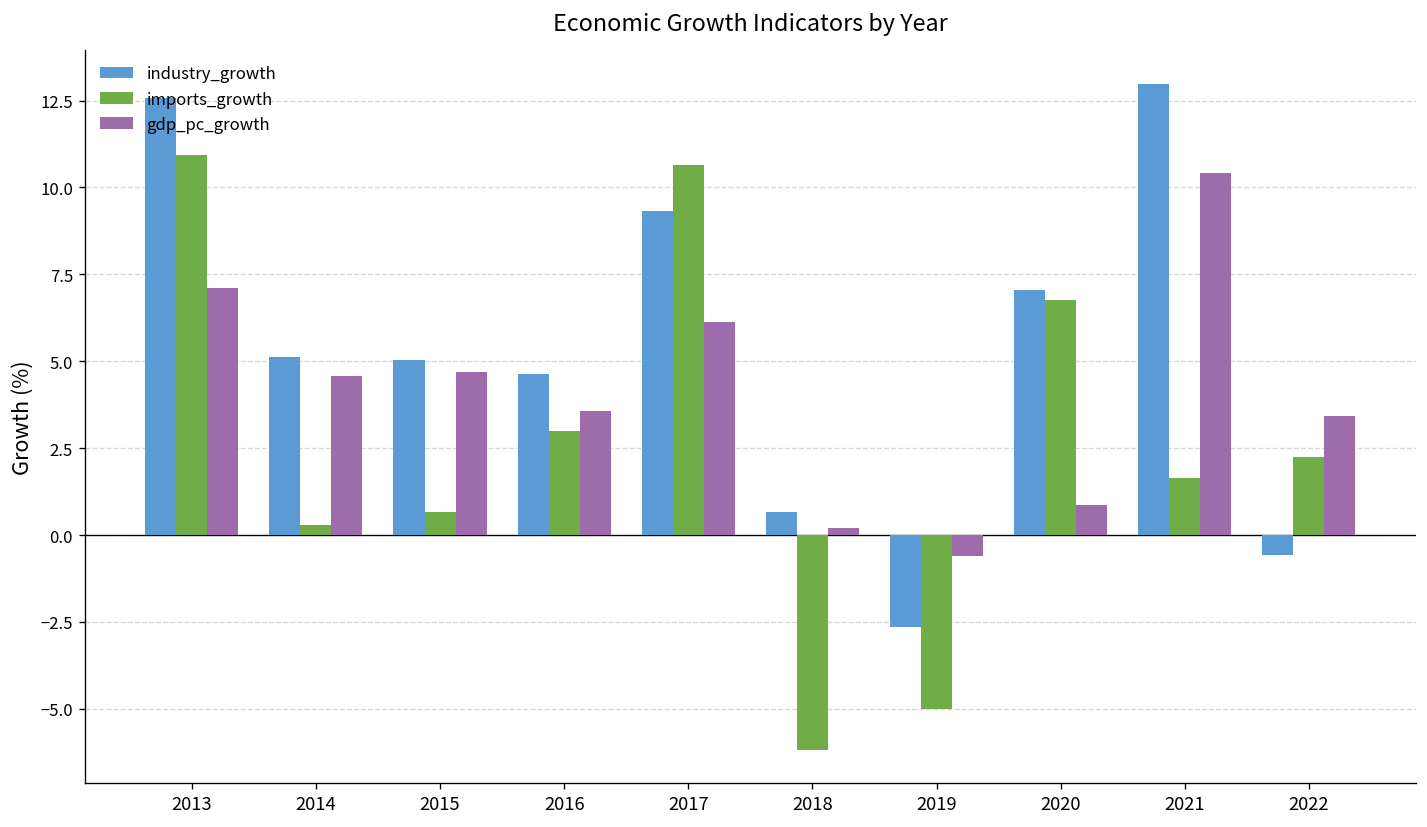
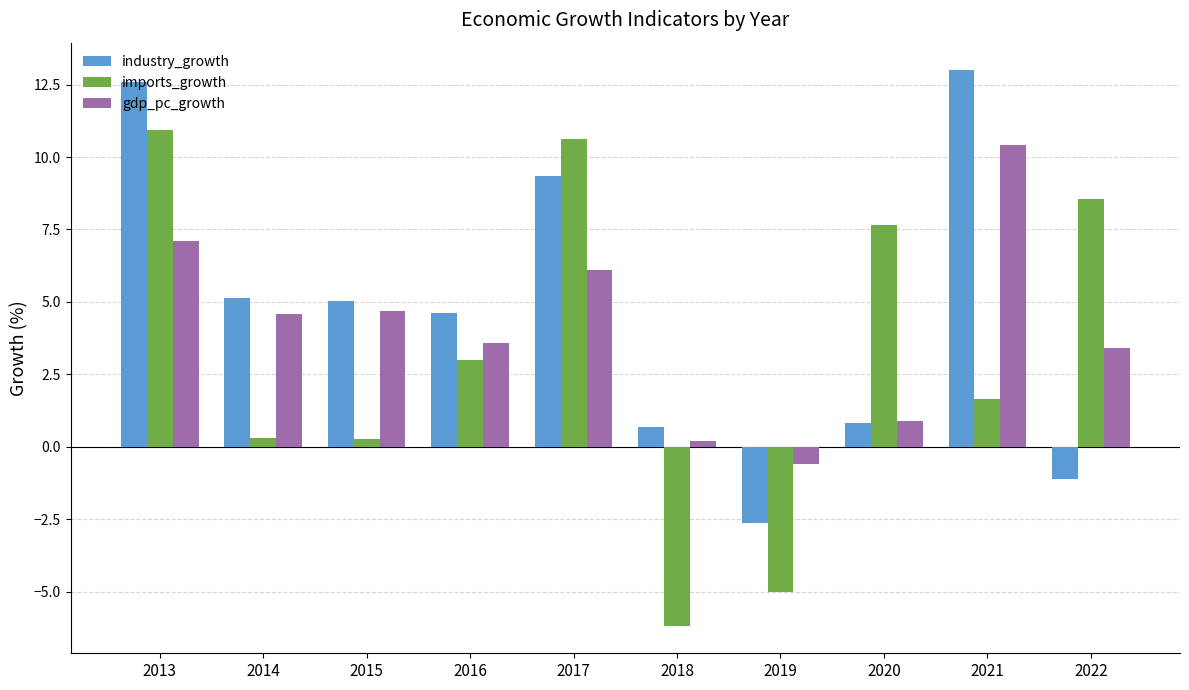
imports_growth, 2015: 0.7 -> 0.3
industry_growth, 2020: 7.1 -> 0.8
imports_growth, 2020: 6.8 -> 7.6
industry_growth, 2022: -0.6 -> -1.1
imports_growth, 2022: 2.3 -> 8.6
